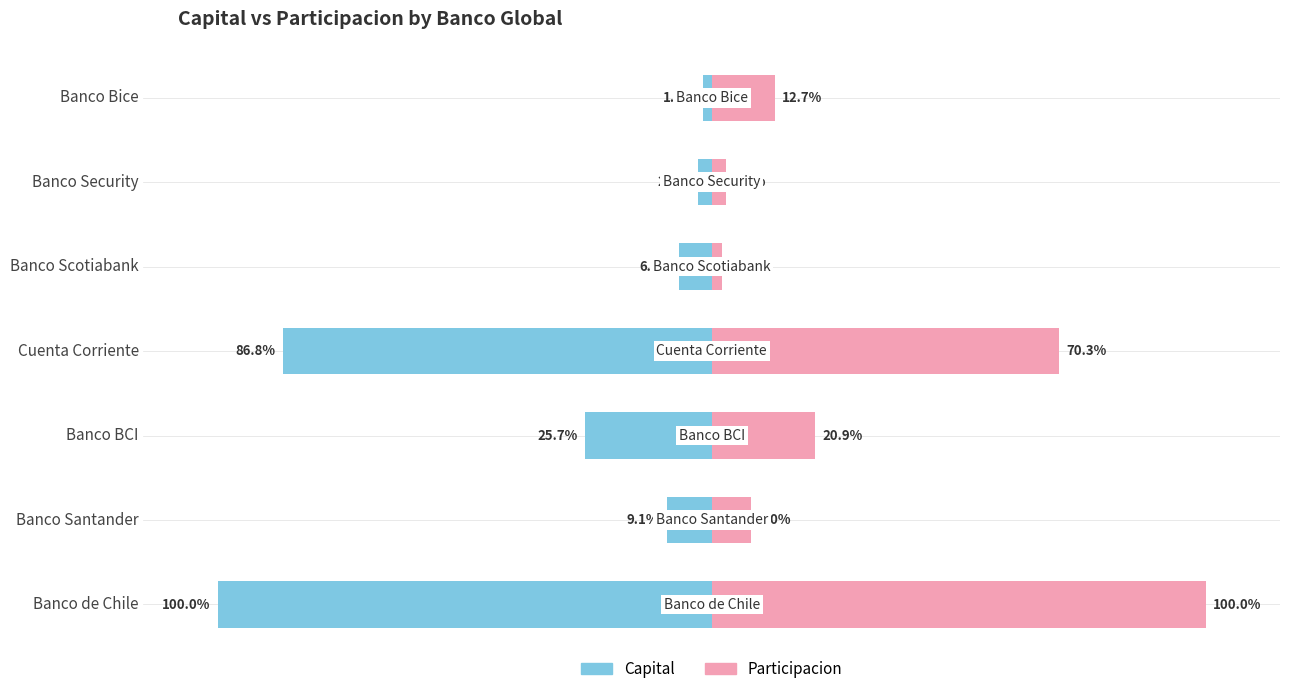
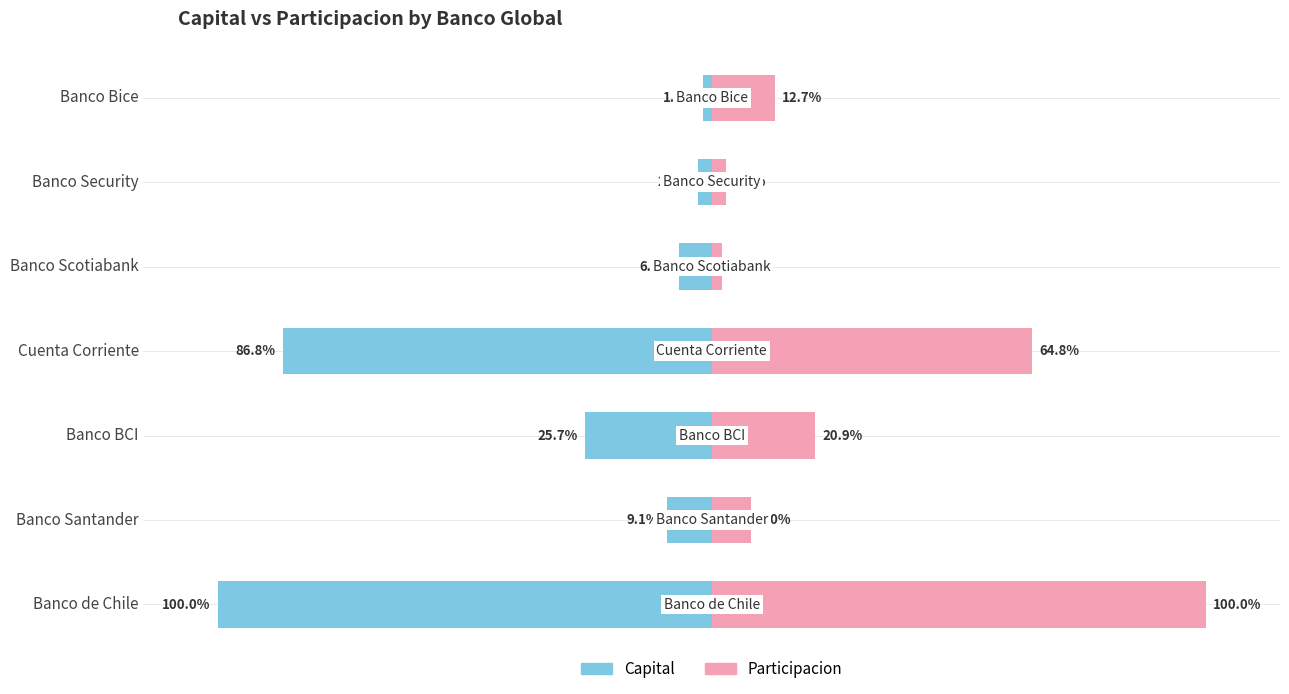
Participacion, Cuenta Corriente: 70.3% -> 64.8%
